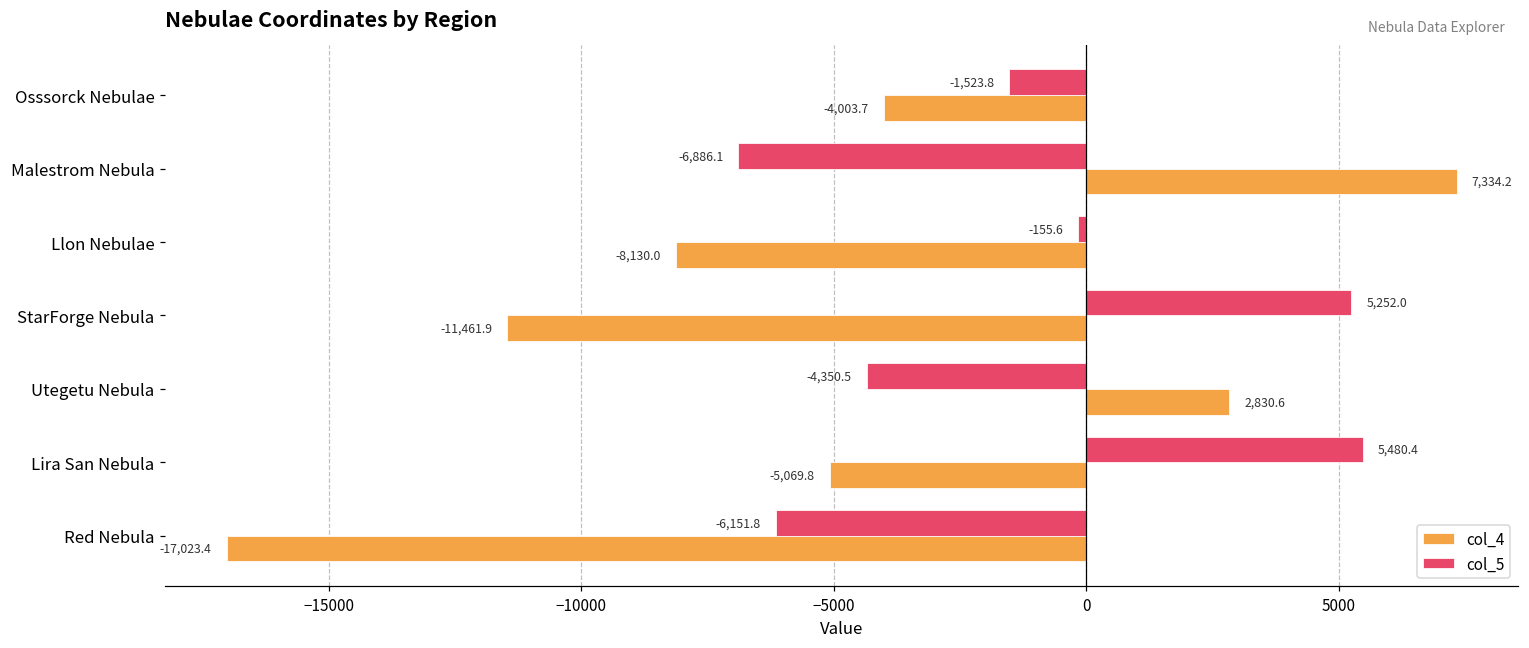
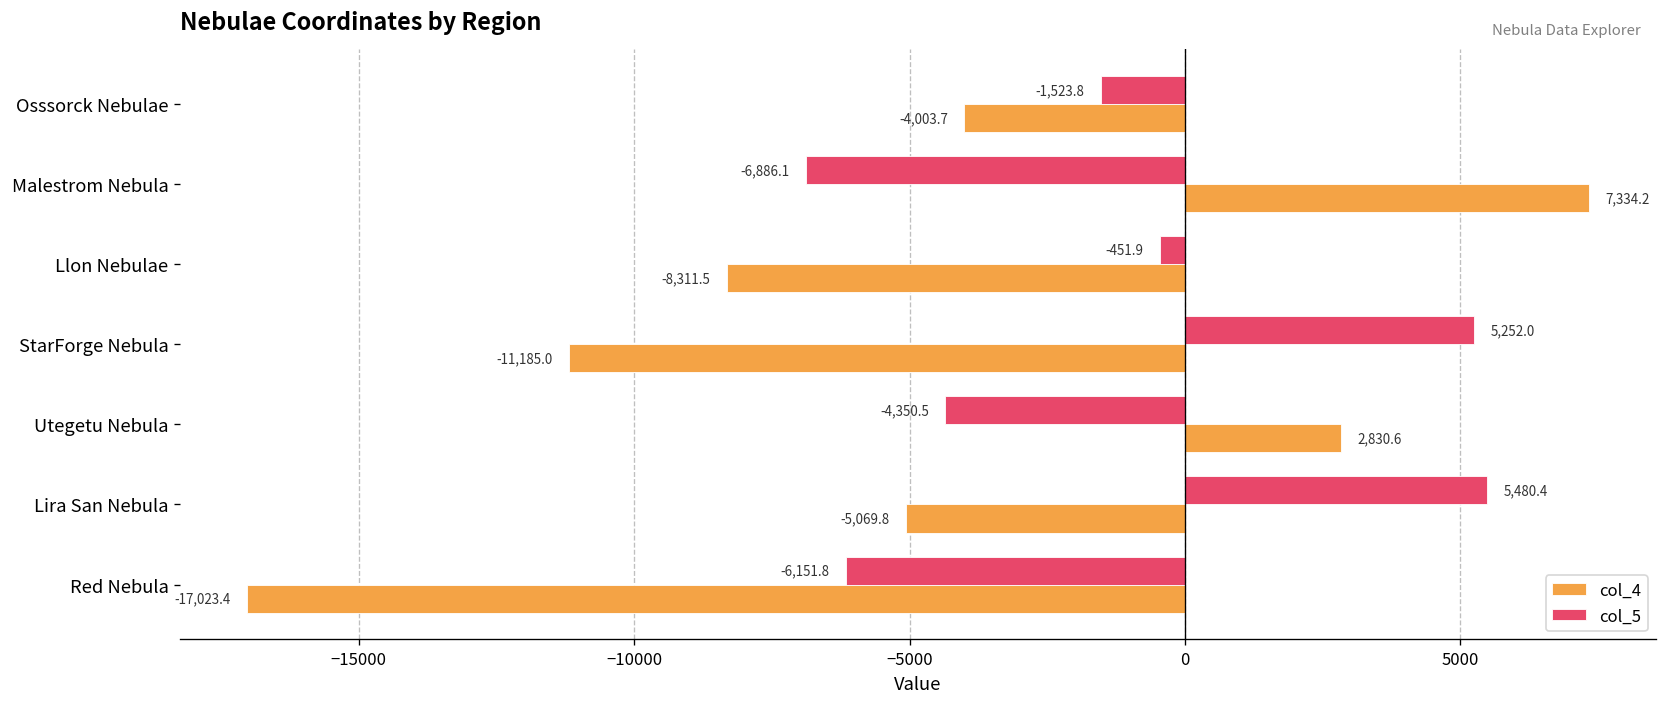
col_5, Llon Nebulae: -155.6 -> -451.9
col_4, Llon Nebulae: -8,130.0 -> -8,311.5
col_4, StarForge Nebula: -11,461.9 -> -11,185.0
